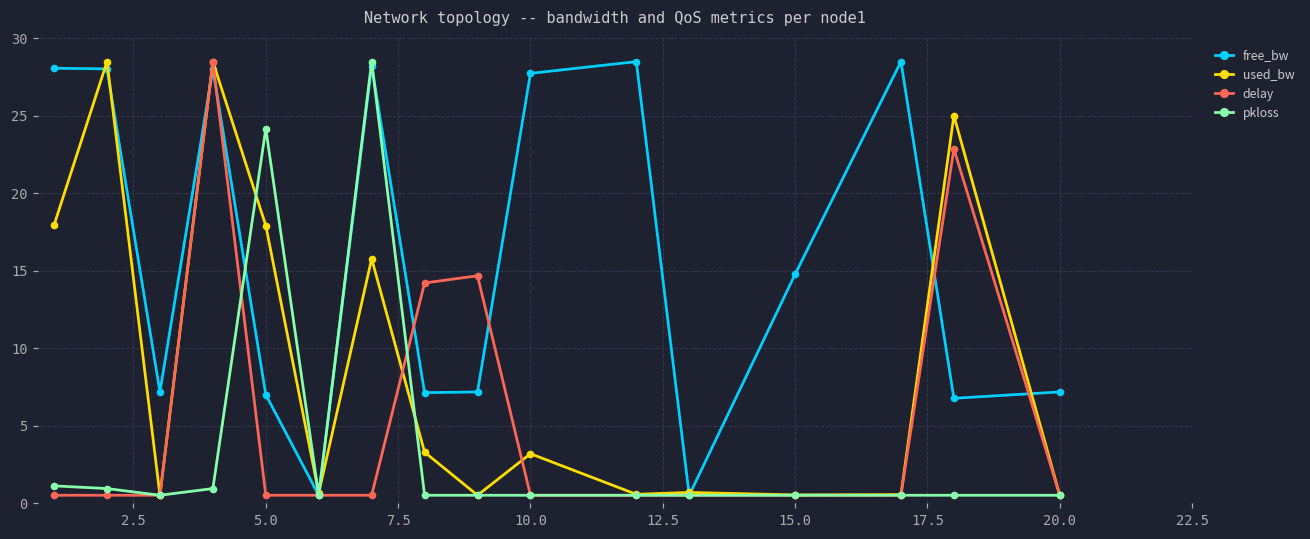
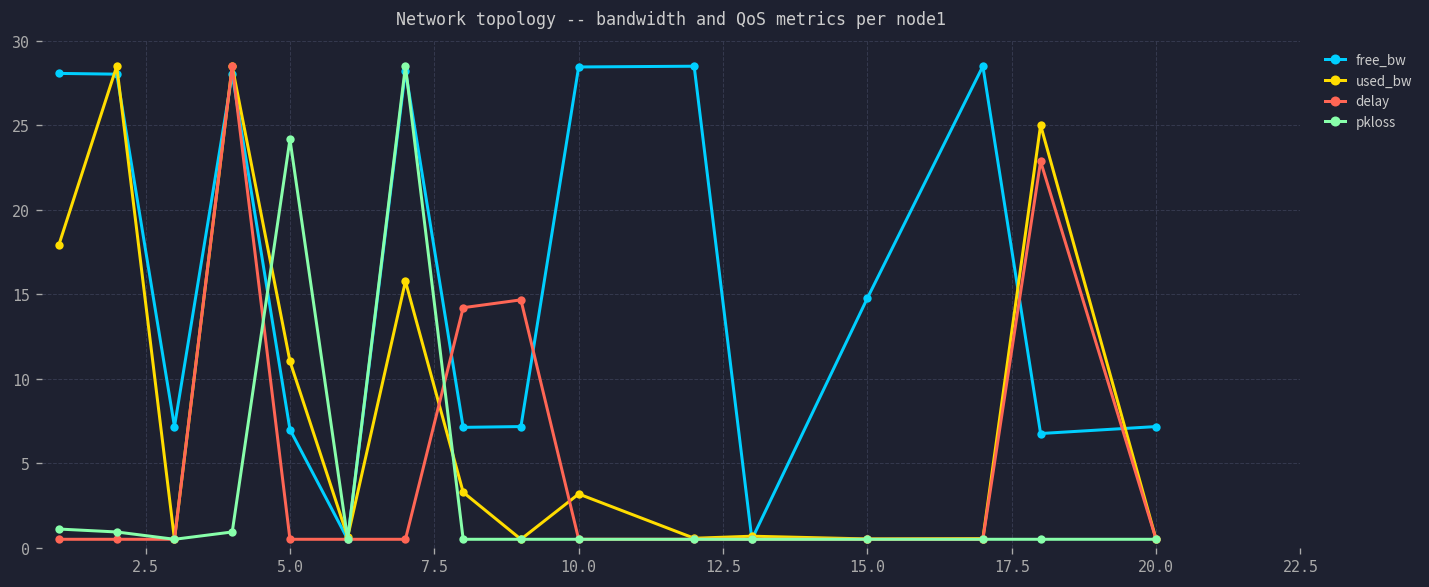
used_bw, 5.0: 17.9 -> 11.0
free_bw, 10.0: 27.7 -> 28.5
